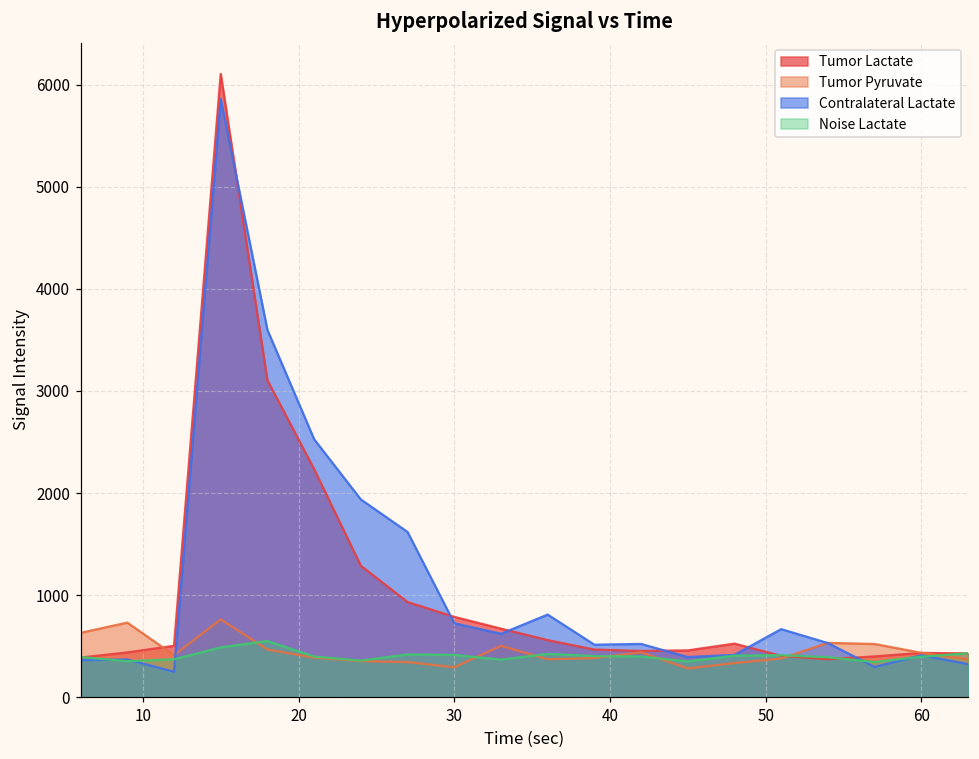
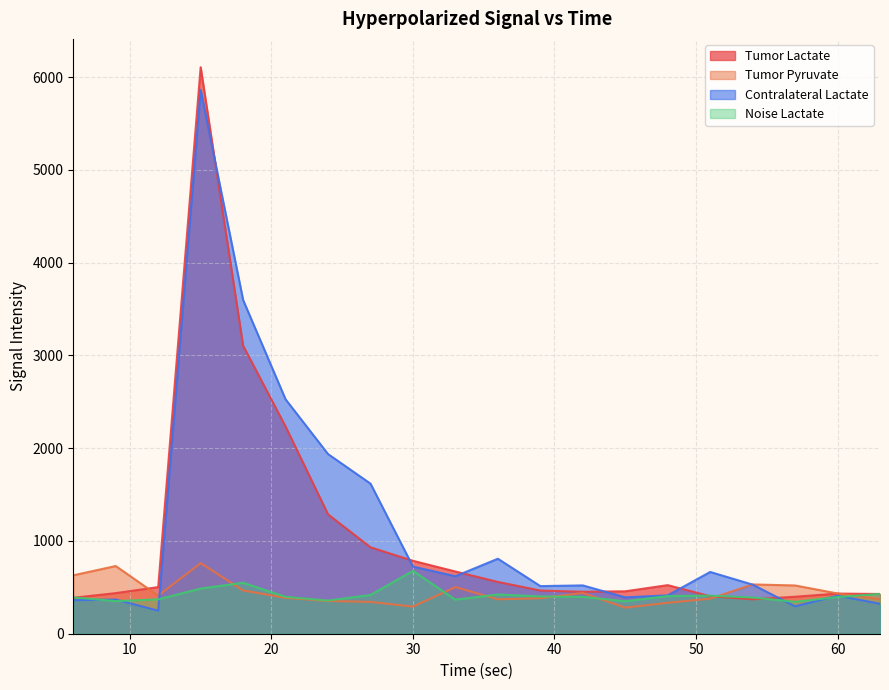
Noise Lactate, 30: 400 -> 700
